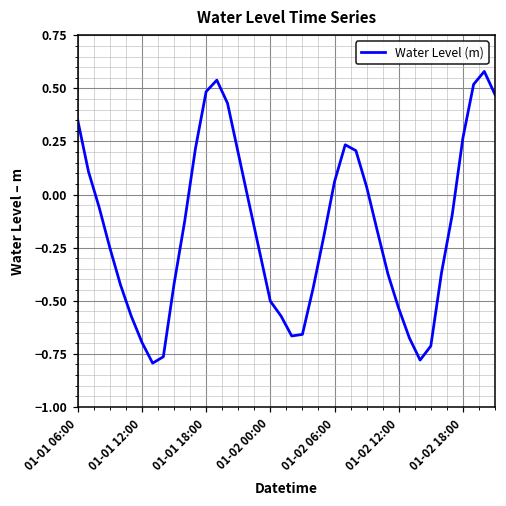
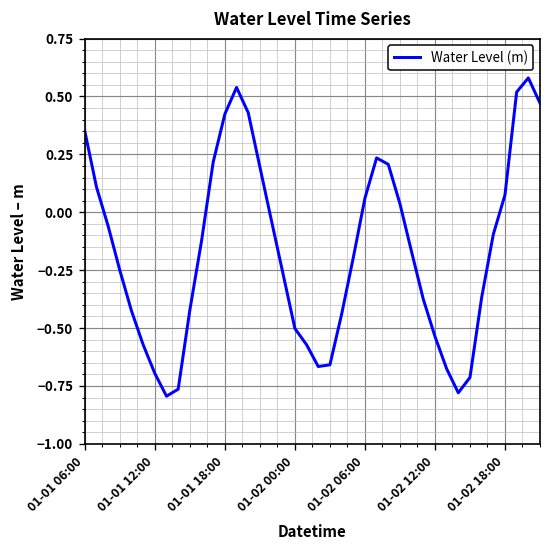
01-01 18:00: 0.49 -> 0.42
01-02 18:00: 0.27 -> 0.08
